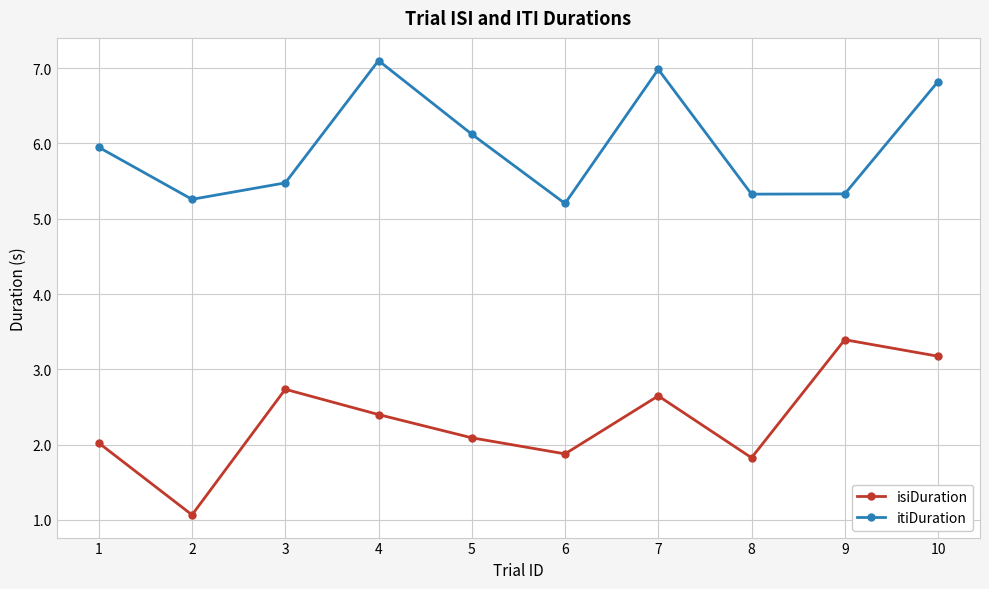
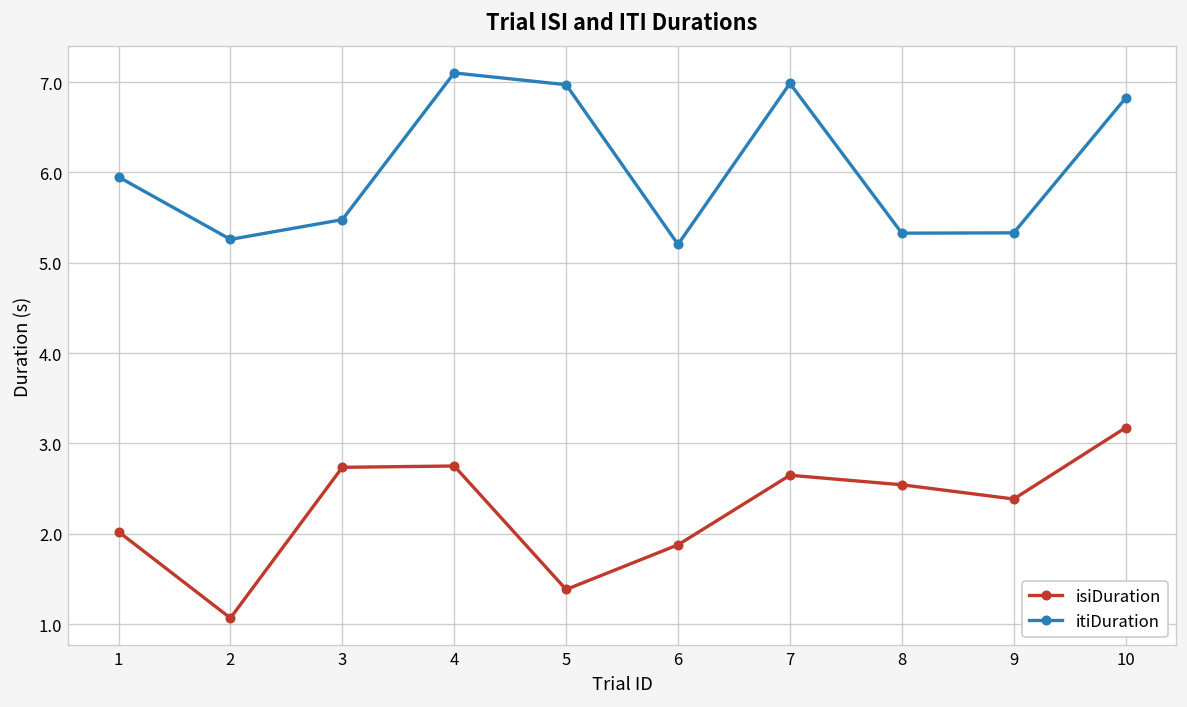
isiDuration, 4: 2.4 -> 2.7
isiDuration, 5: 2.1 -> 1.4
itiDuration, 5: 6.1 -> 7.0
isiDuration, 8: 1.8 -> 2.5
isiDuration, 9: 3.4 -> 2.4
